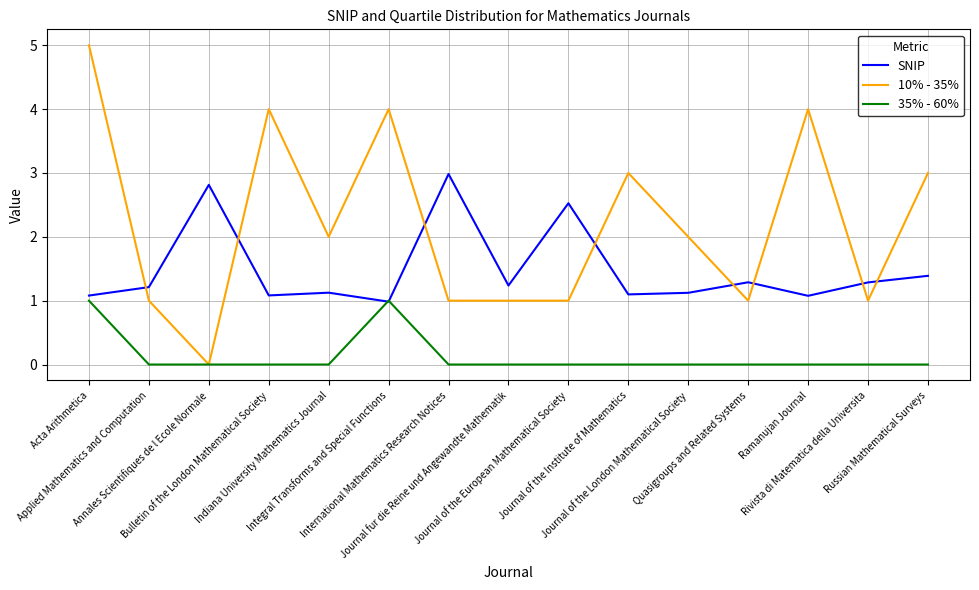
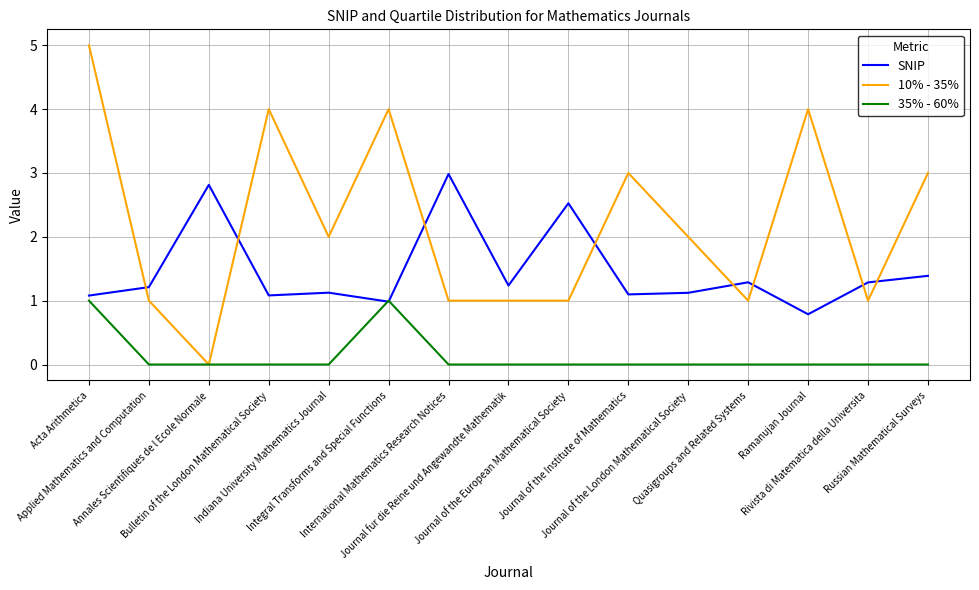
SNIP, Ramanujan Journal: 1.1 -> 0.8
